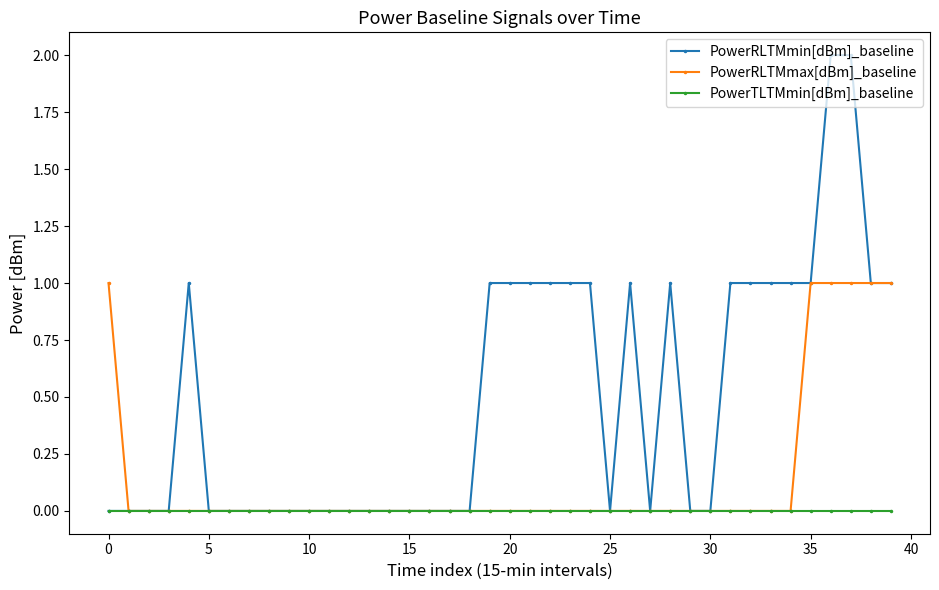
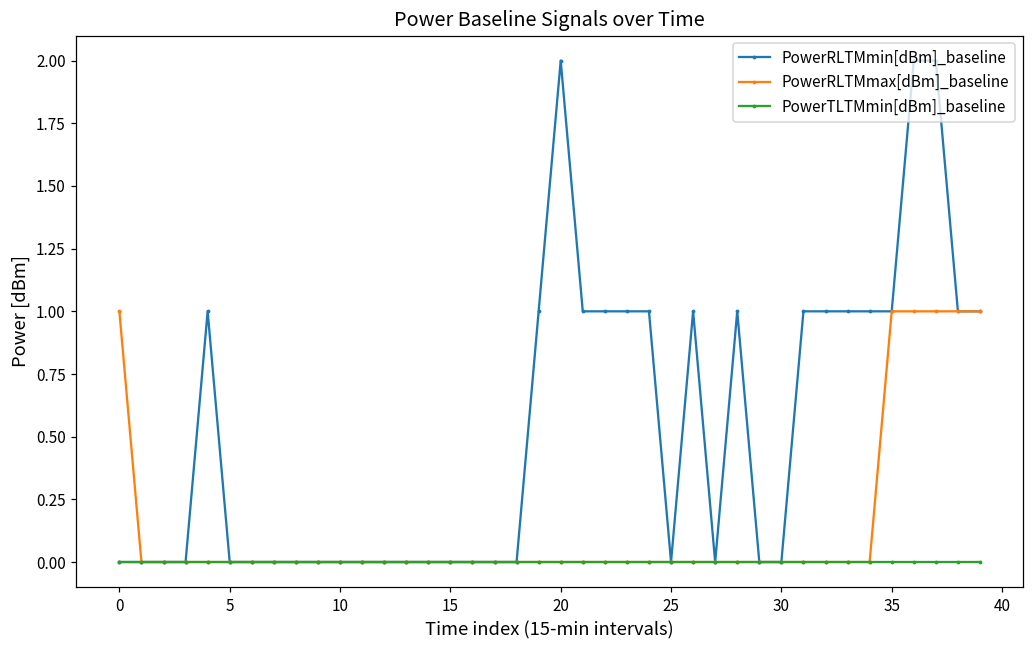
PowerRLTMmin[dBm]_baseline, 20: 1 -> 2
